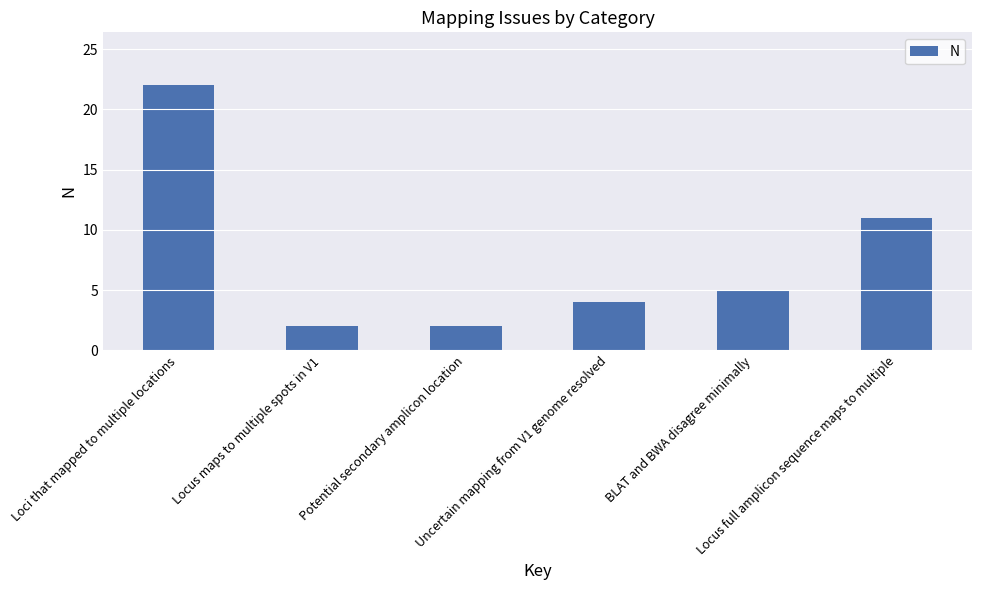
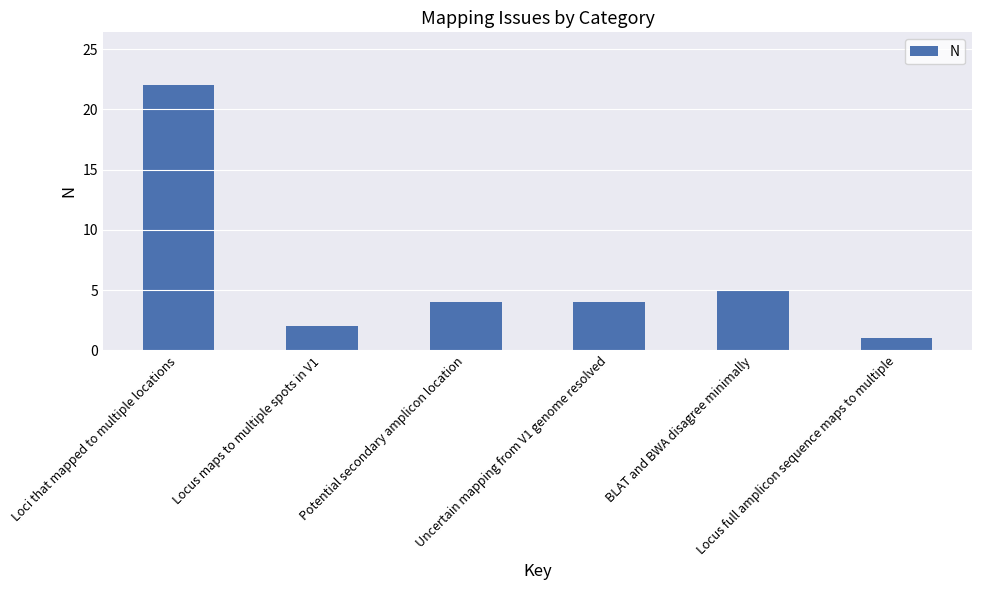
Potential secondary amplicon location: 2 -> 4
Locus full amplicon sequence maps to multiple: 11 -> 1
